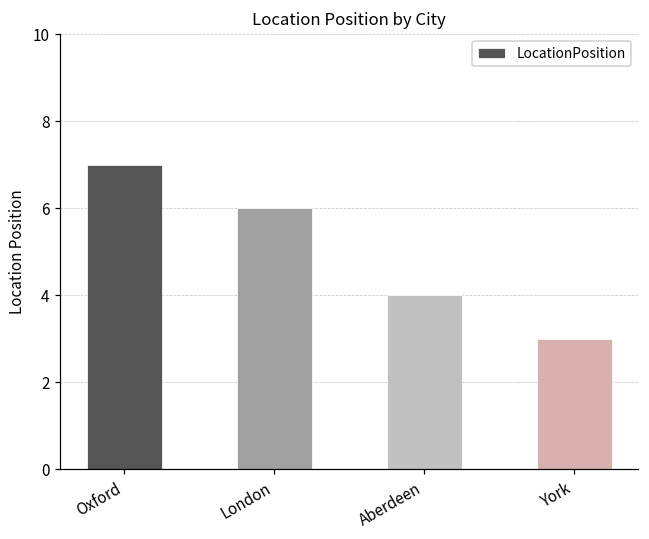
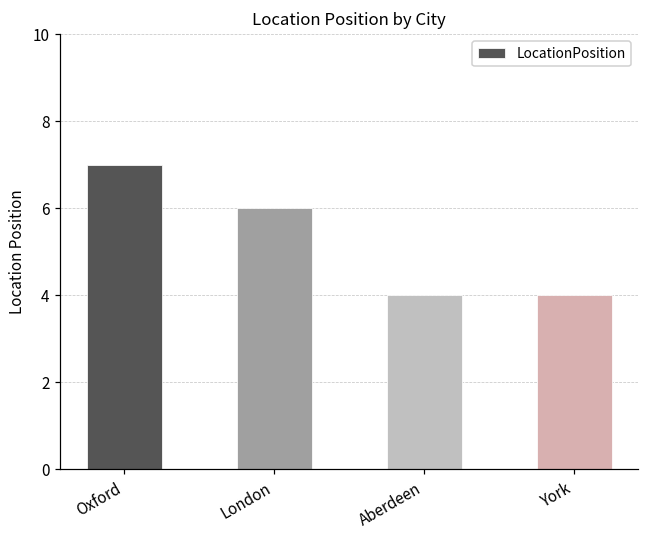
York: 3 -> 4
